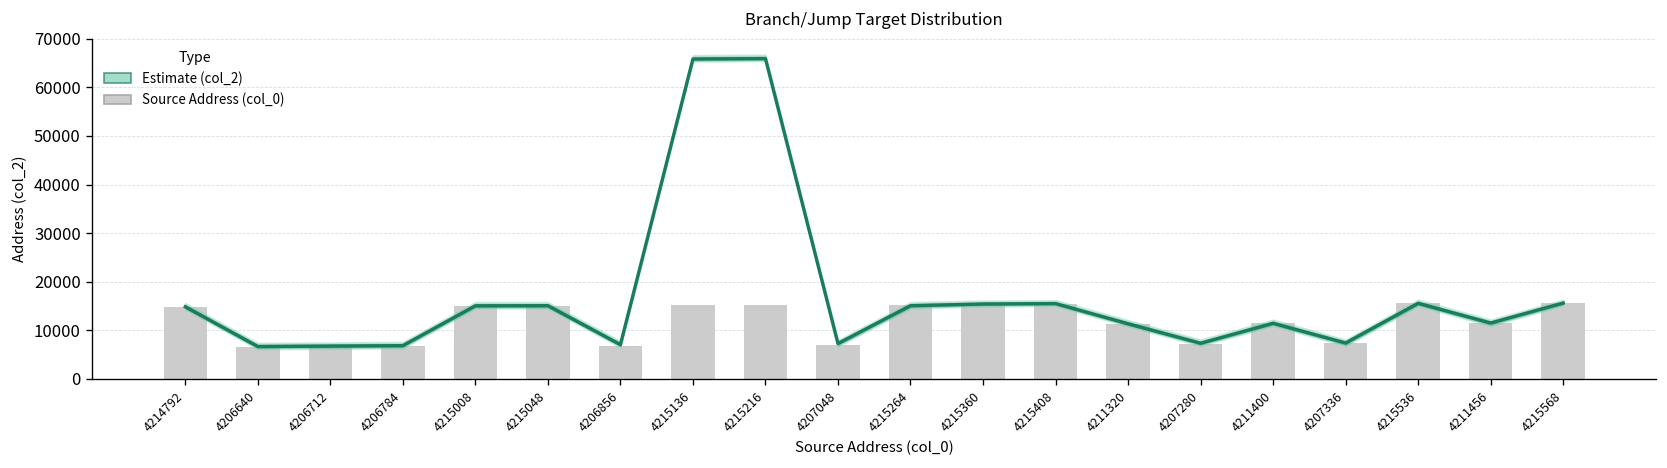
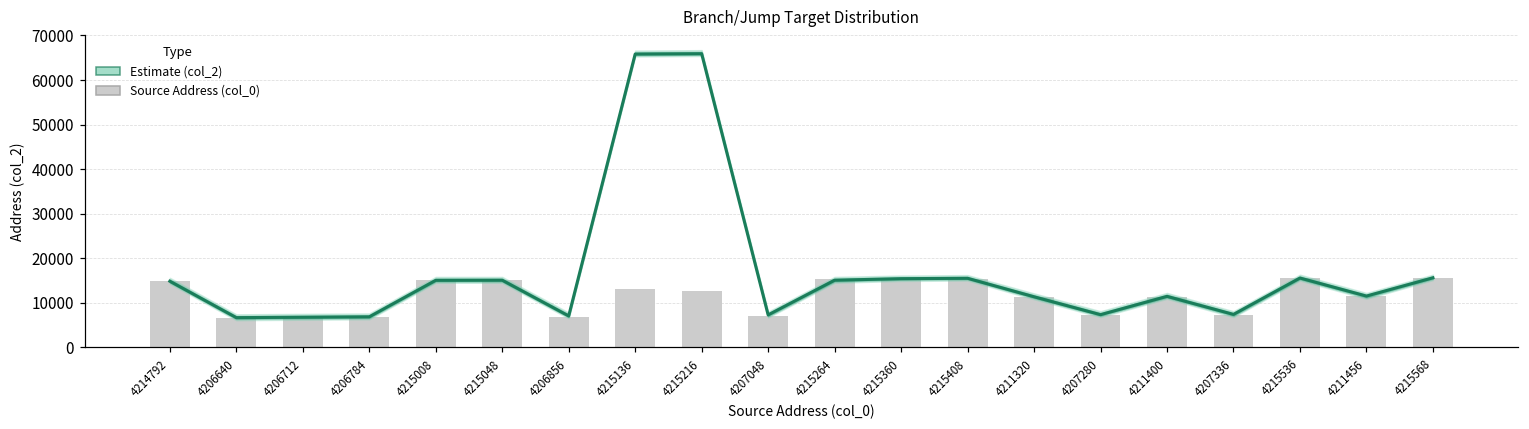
Source Address (col_0), 4215136: 15000 -> 13000
Source Address (col_0), 4215216: 15000 -> 13000
